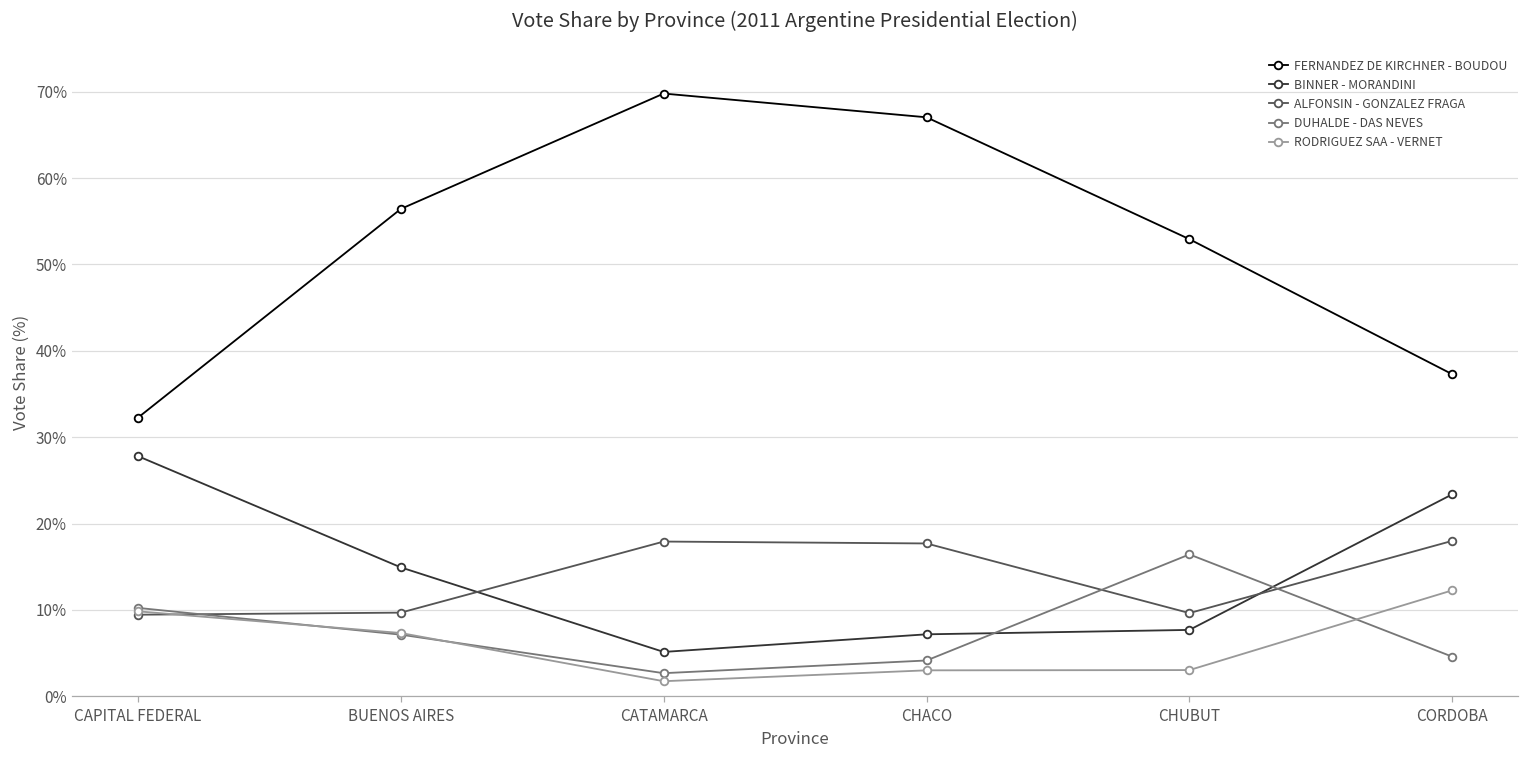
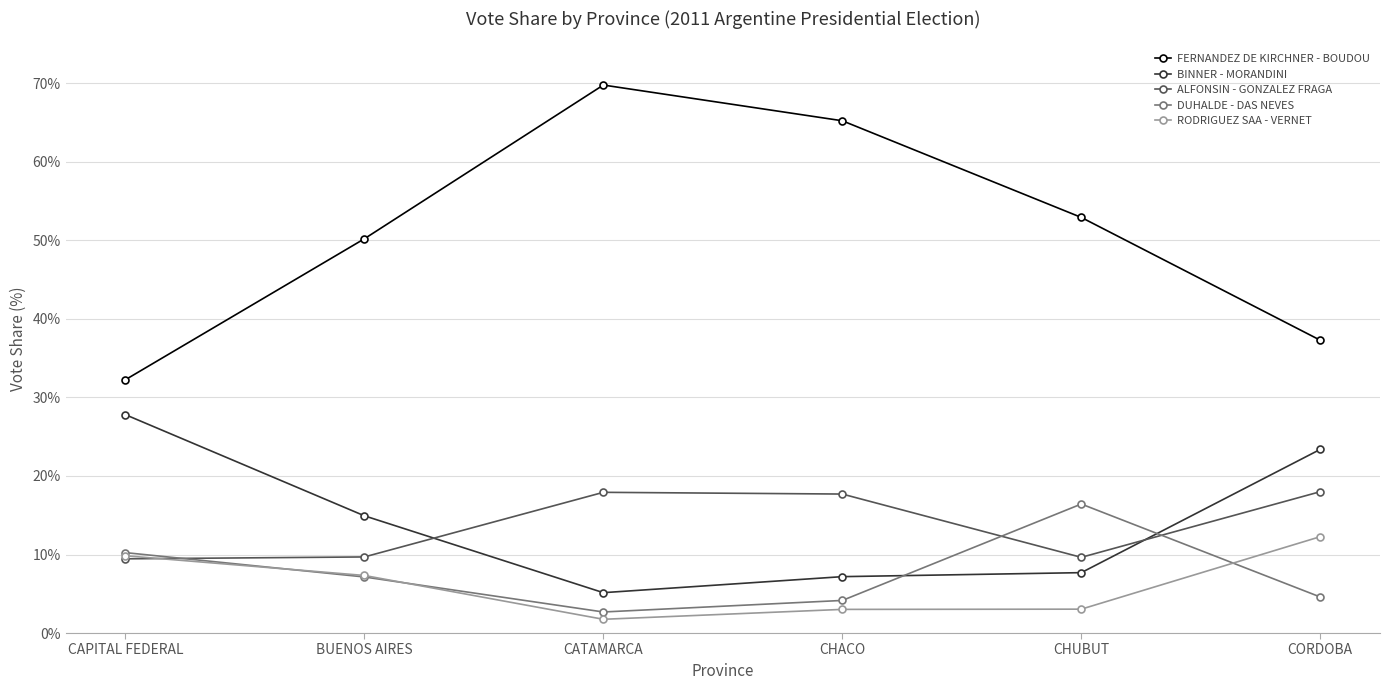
FERNANDEZ DE KIRCHNER - BOUDOU, BUENOS AIRES: 56% -> 50%
FERNANDEZ DE KIRCHNER - BOUDOU, CHACO: 67% -> 65%
